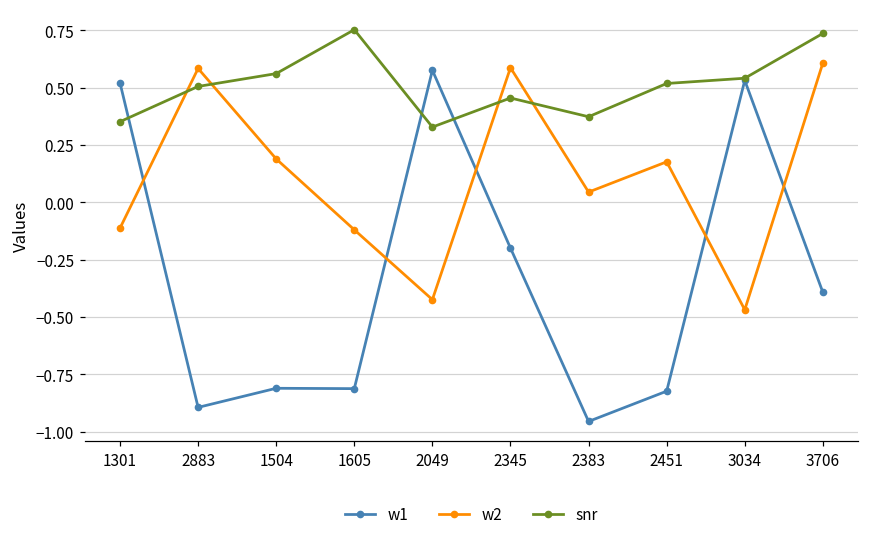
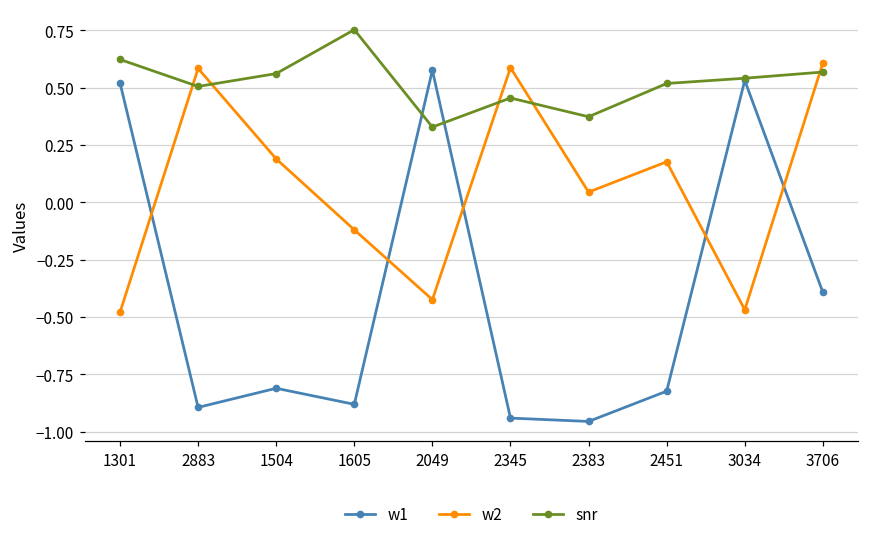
w2, 1301: -0.11 -> -0.48
snr, 1301: 0.35 -> 0.62
w1, 1605: -0.81 -> -0.88
w1, 2345: -0.20 -> -0.94
snr, 3706: 0.74 -> 0.57
